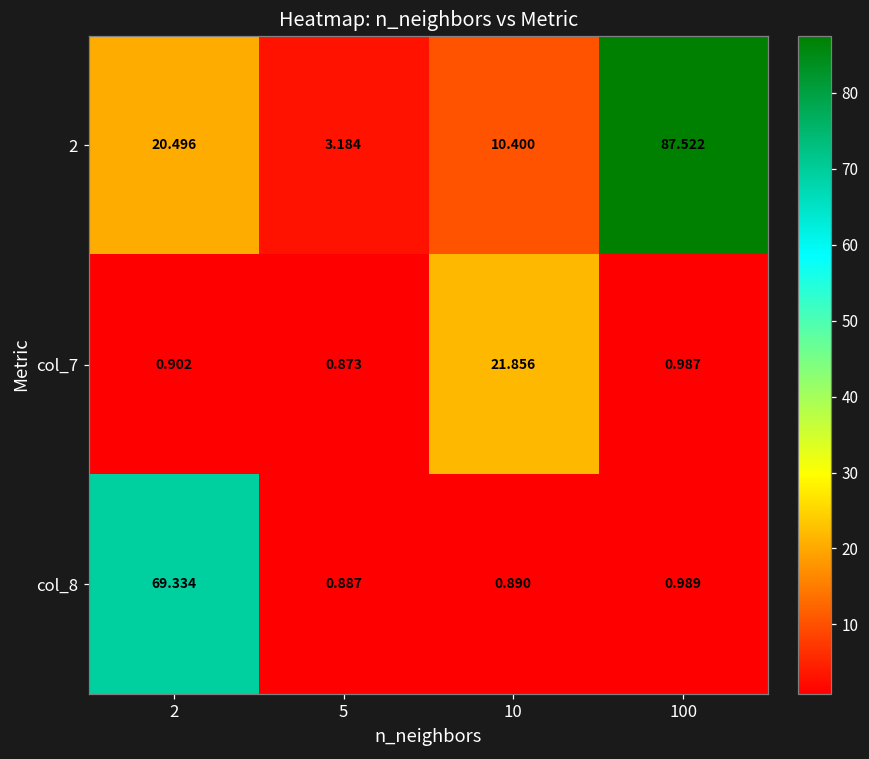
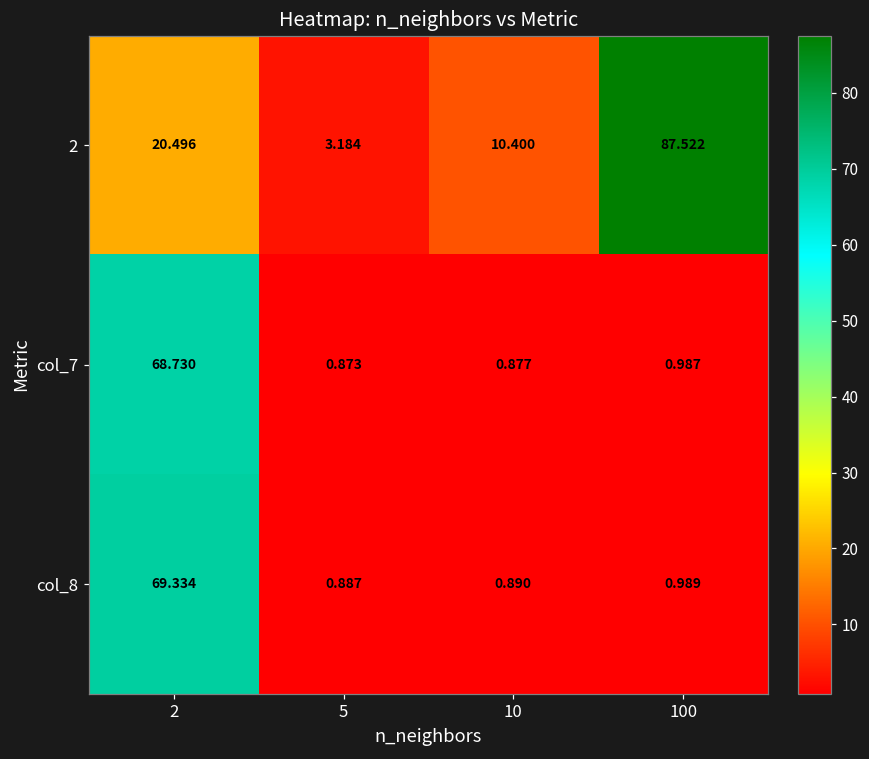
col_7, 2: 0.902 -> 68.730
col_7, 10: 21.856 -> 0.877
